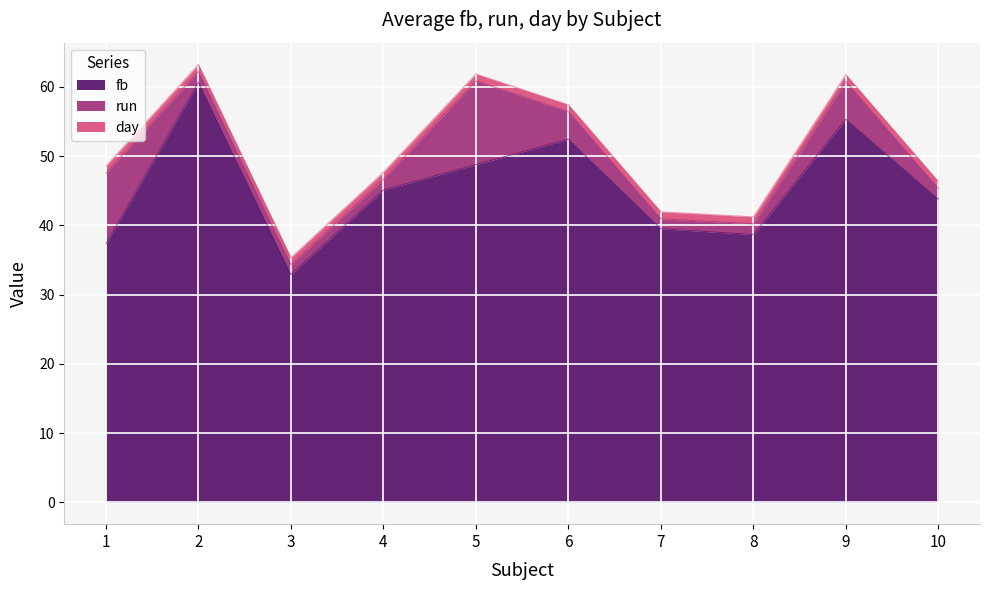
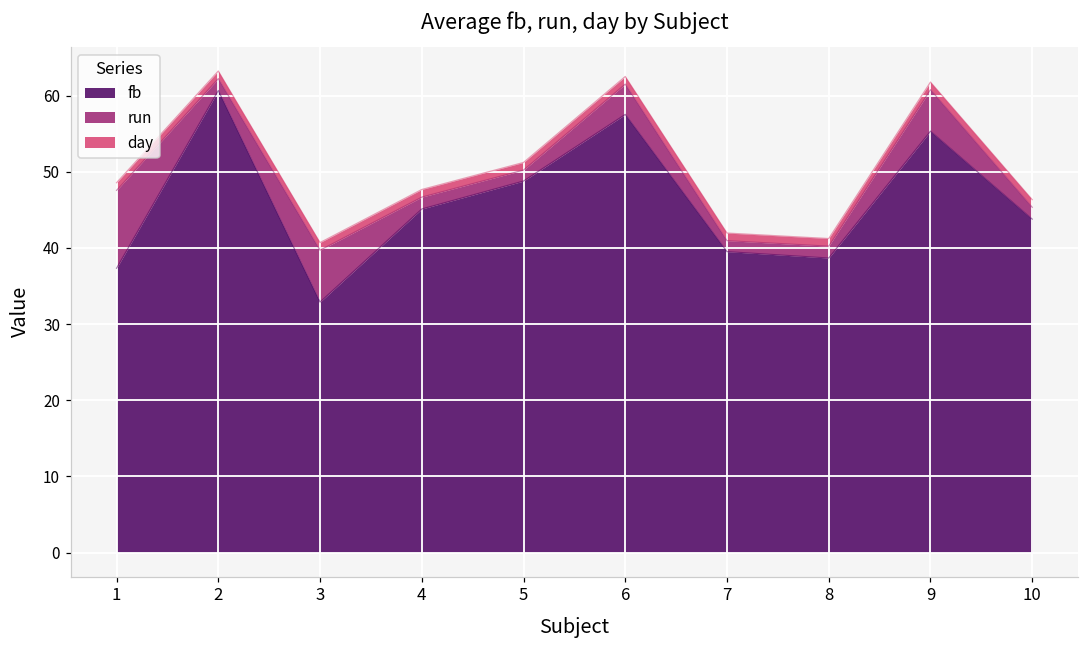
run, 3: 1 -> 7
run, 5: 12 -> 1
fb, 6: 52 -> 58
